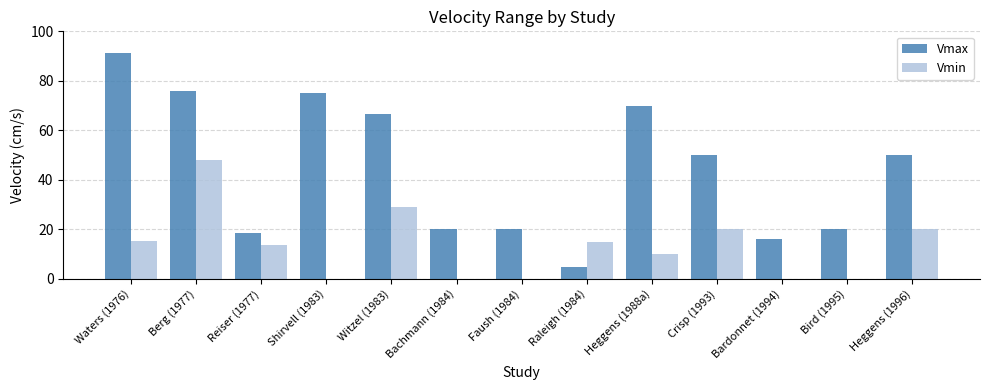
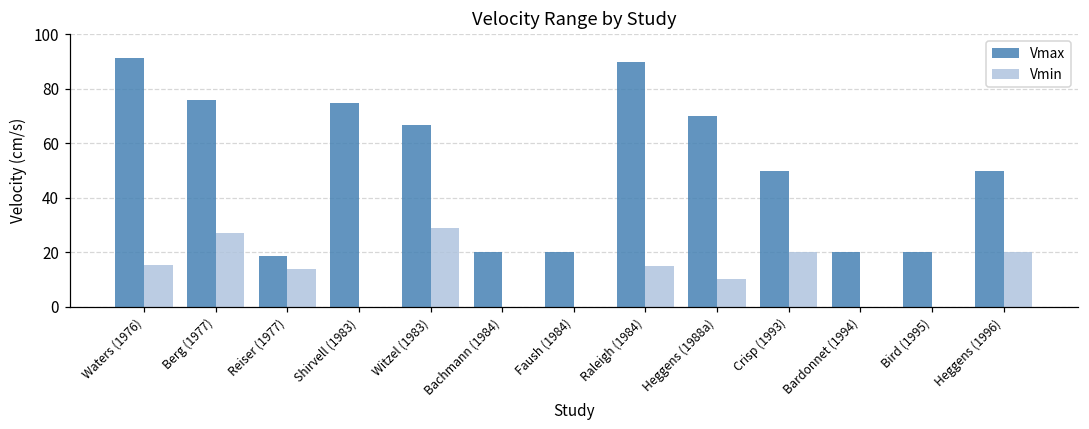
Vmin, Berg (1977): 48 -> 27
Vmax, Raleigh (1984): 5 -> 90
Vmax, Bardonnet (1994): 16 -> 20
